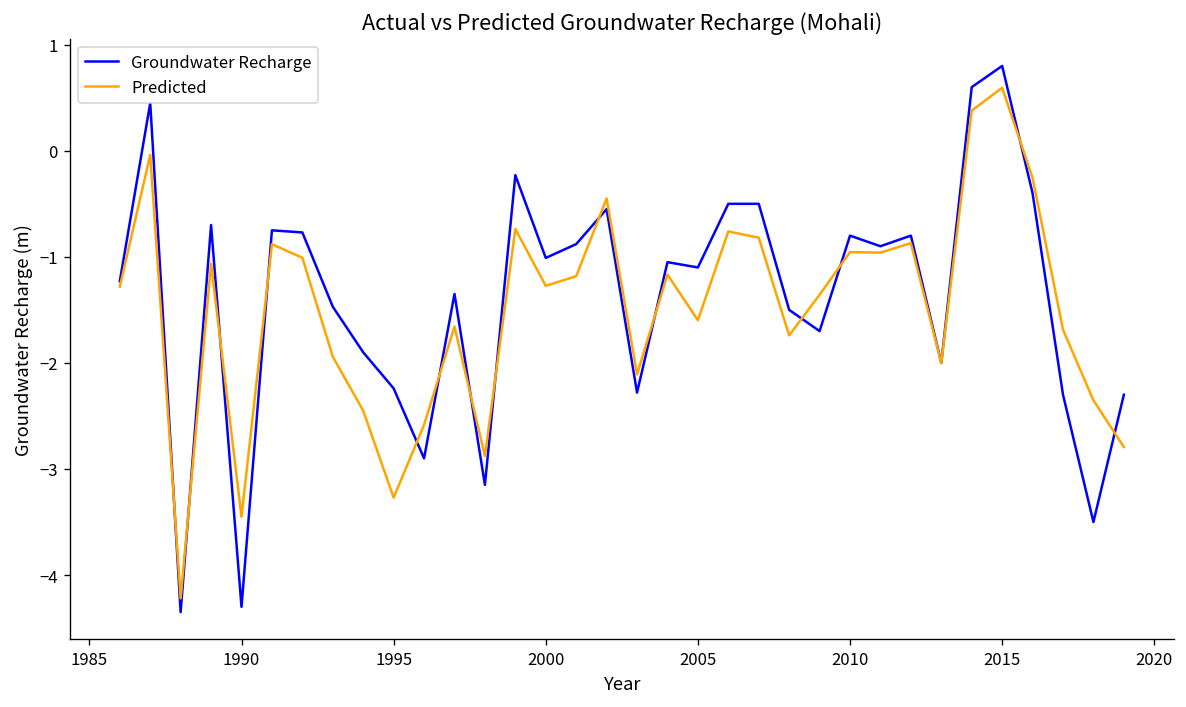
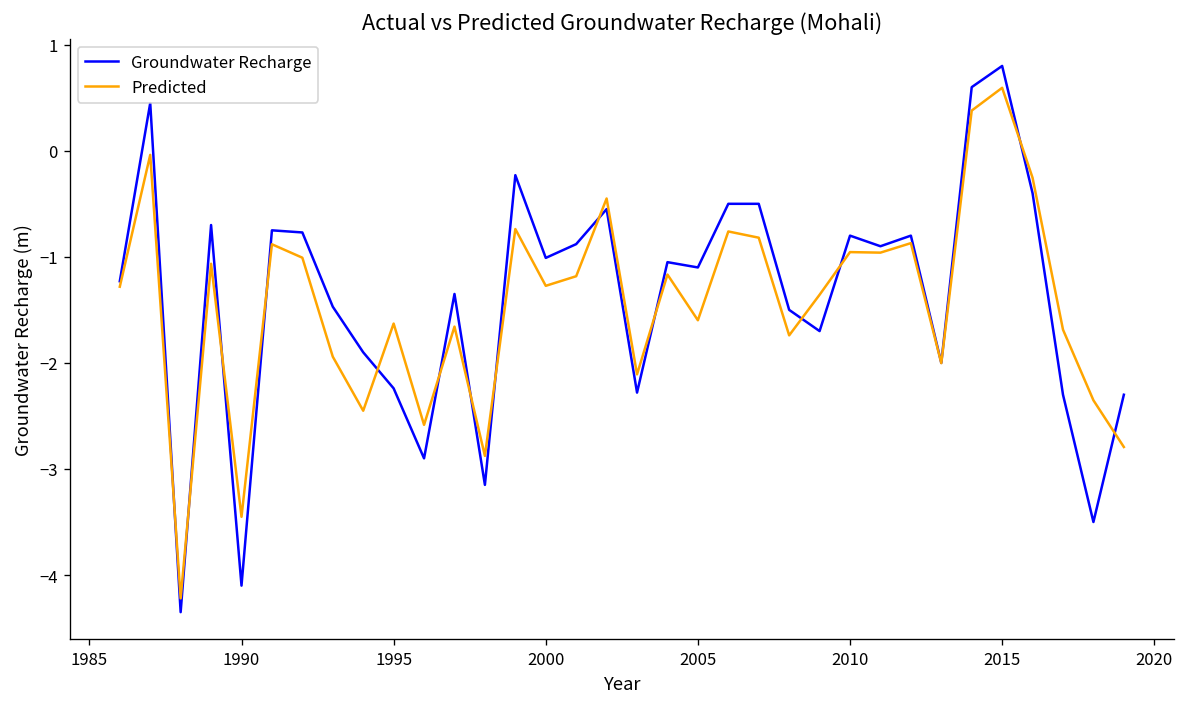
Groundwater Recharge, 1990: -4.3 -> -4.1
Predicted, 1995: -3.3 -> -1.6
